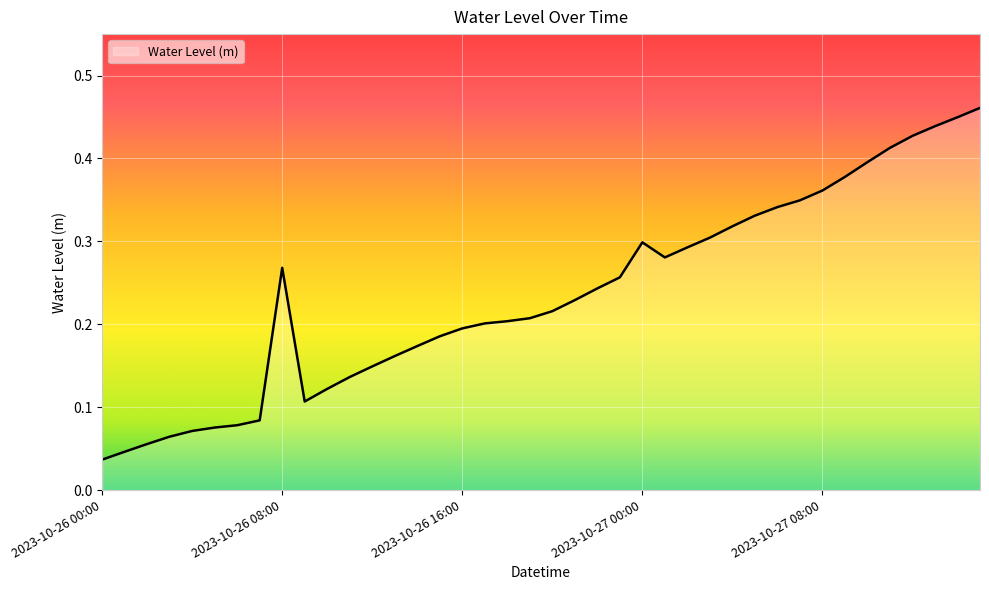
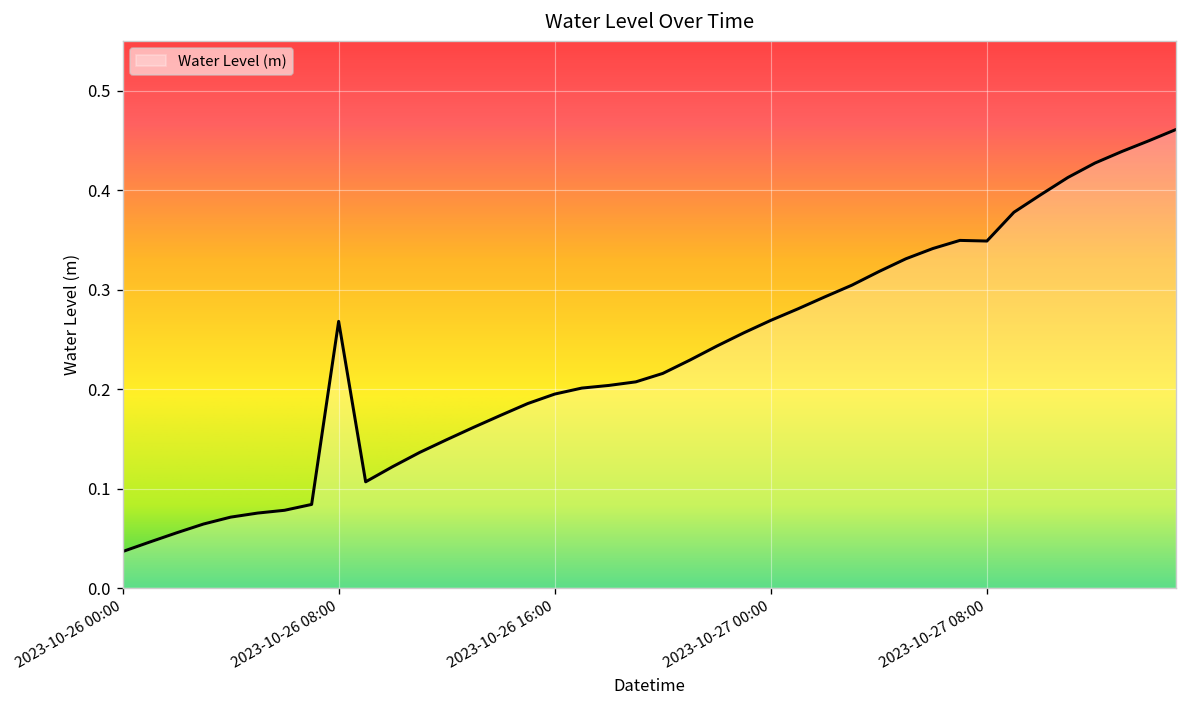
2023-10-27 00:00: 0.30 -> 0.27
2023-10-27 08:00: 0.36 -> 0.35
